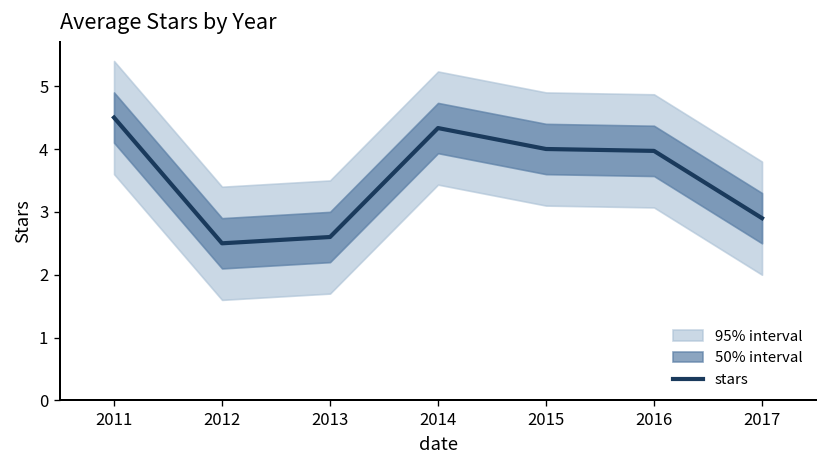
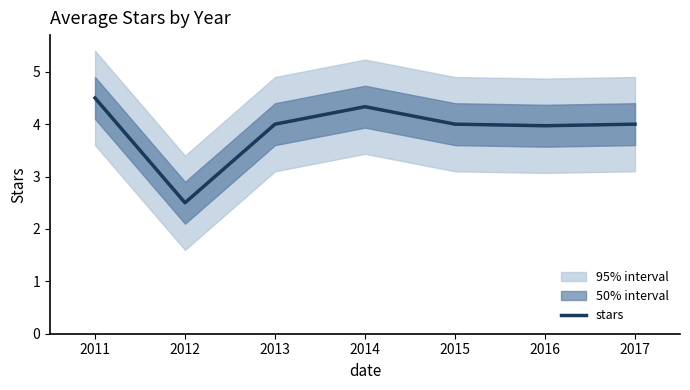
stars, 2013: 2.6 -> 4.0
stars, 2017: 2.9 -> 4.0
